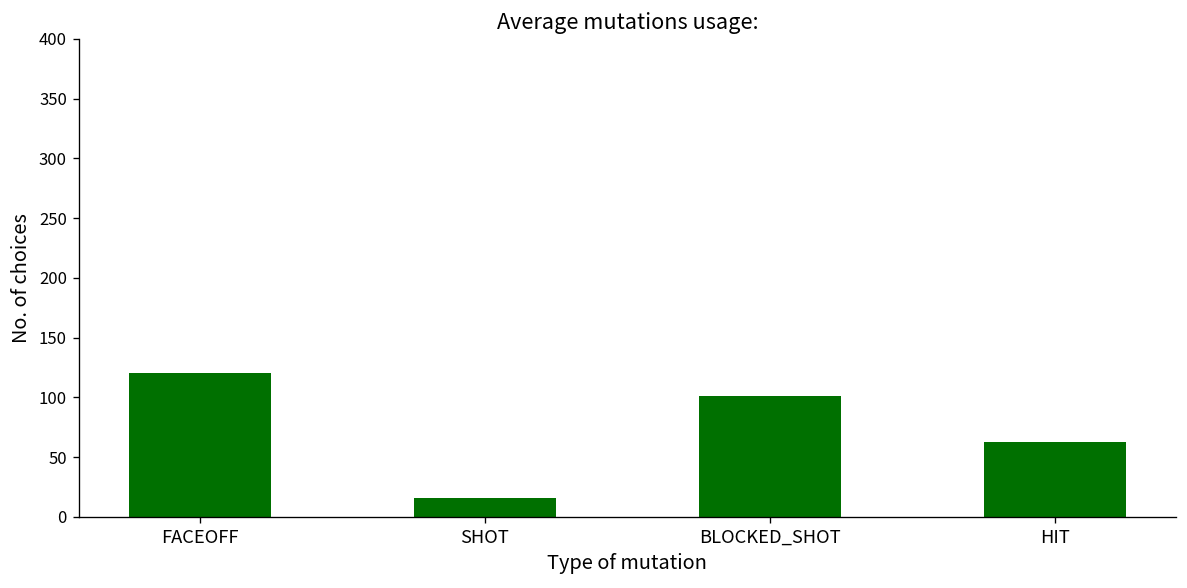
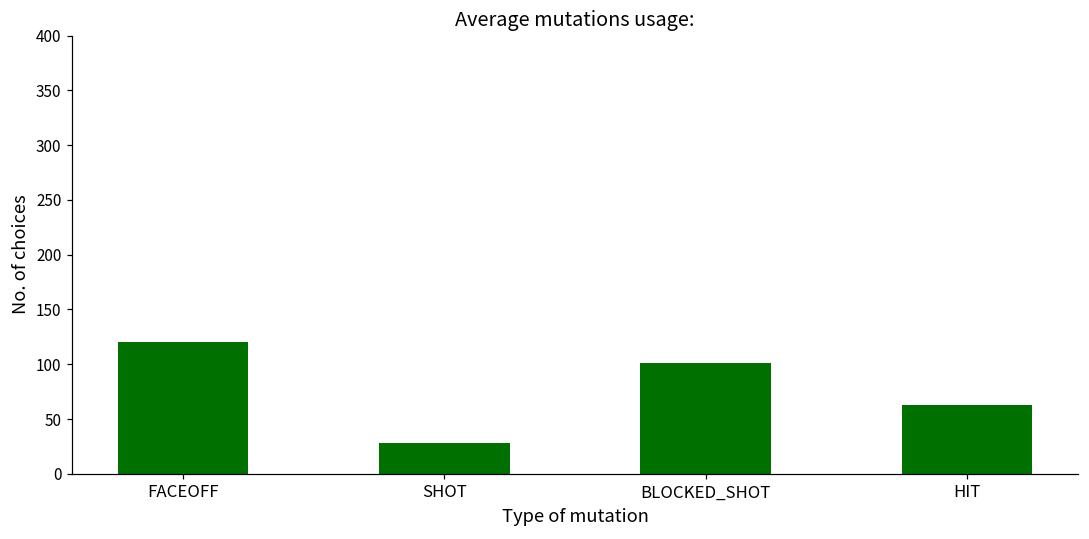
SHOT: 20 -> 30
